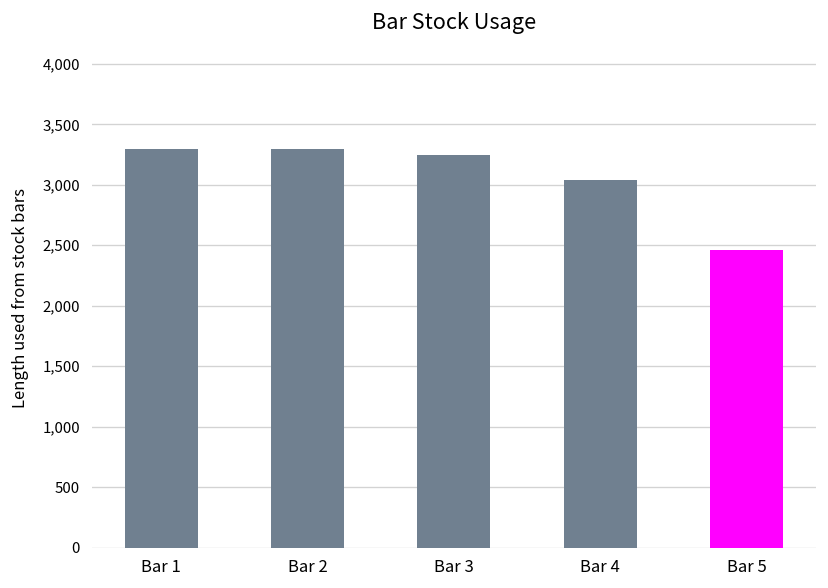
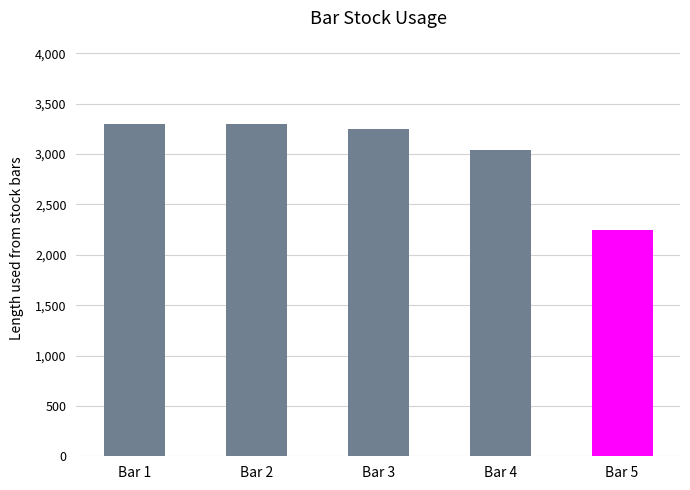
Bar 5: 2,460 -> 2,250
